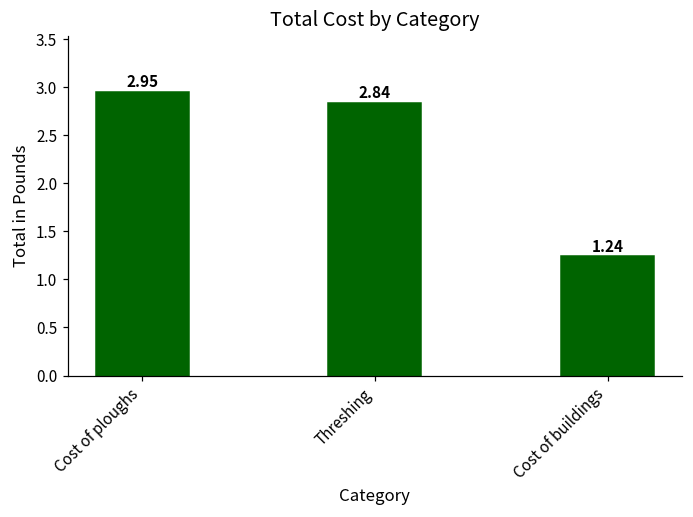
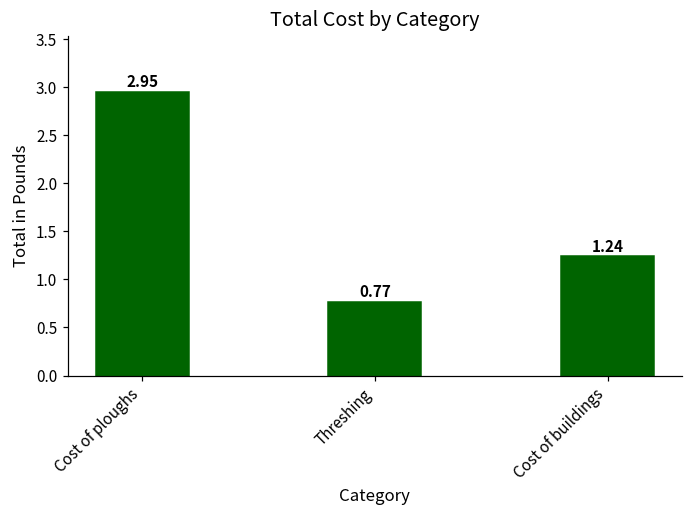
Threshing: 2.84 -> 0.77
